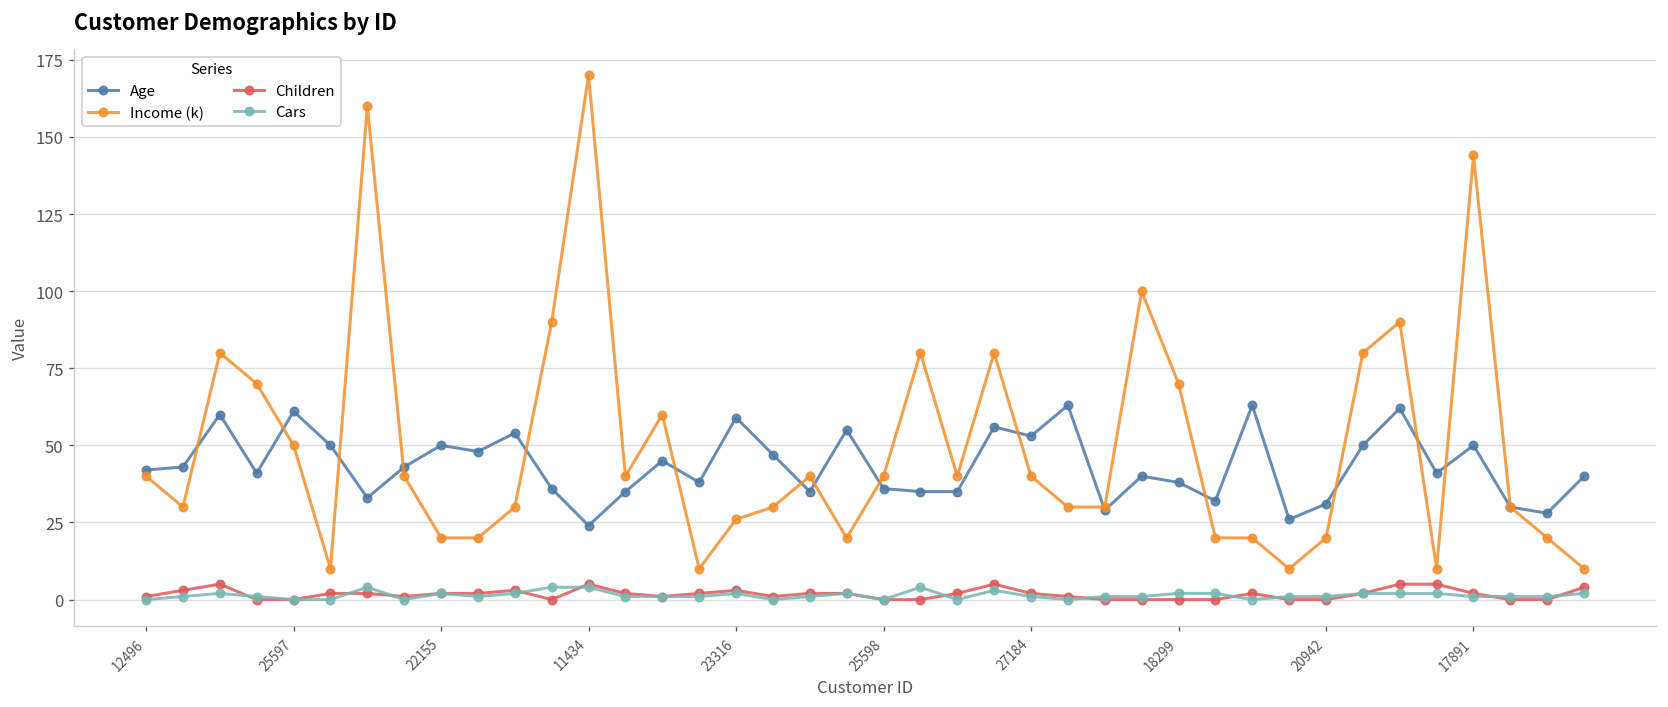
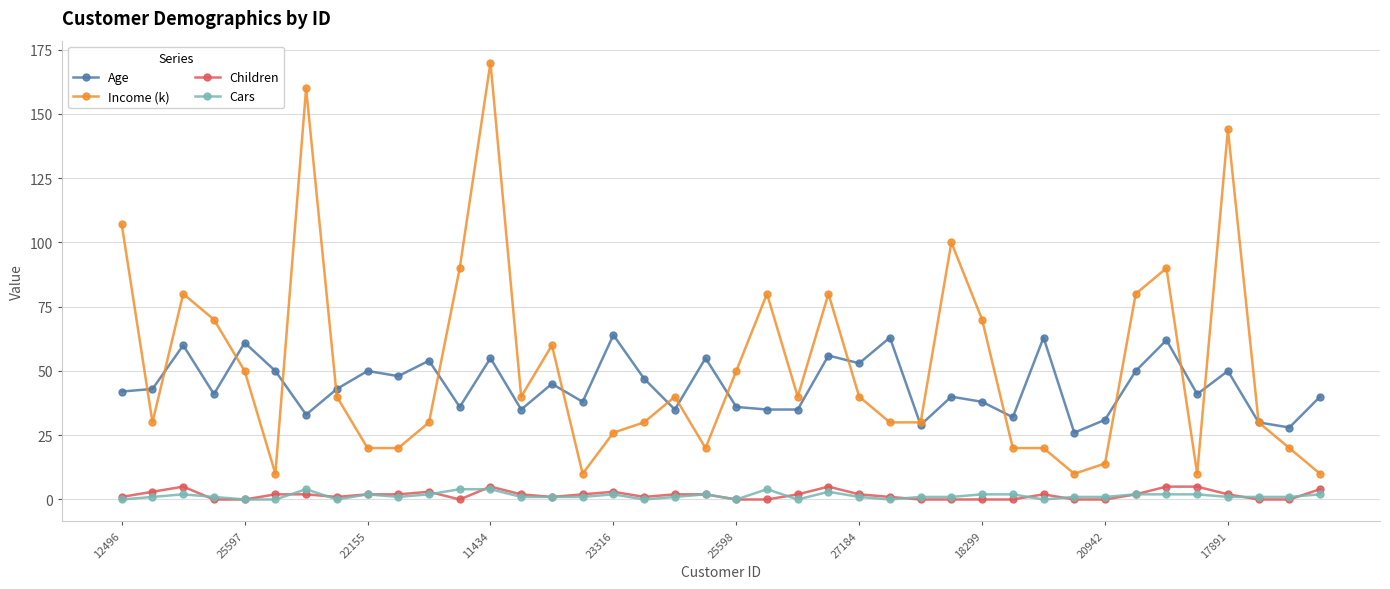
Income (k), 12496: 40 -> 107
Age, 11434: 24 -> 55
Age, 23316: 59 -> 64
Income (k), 25598: 40 -> 50
Income (k), 20942: 20 -> 14
